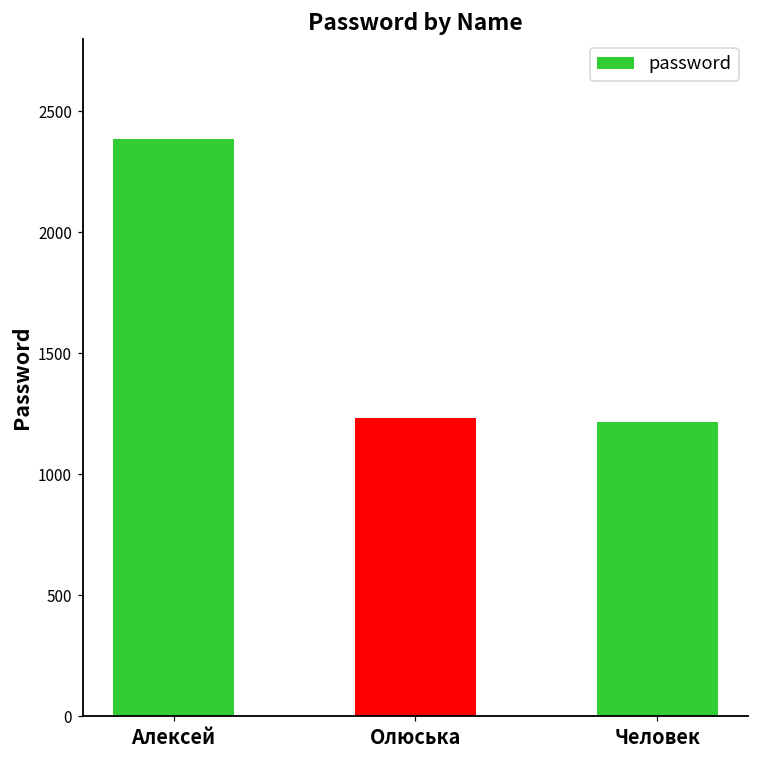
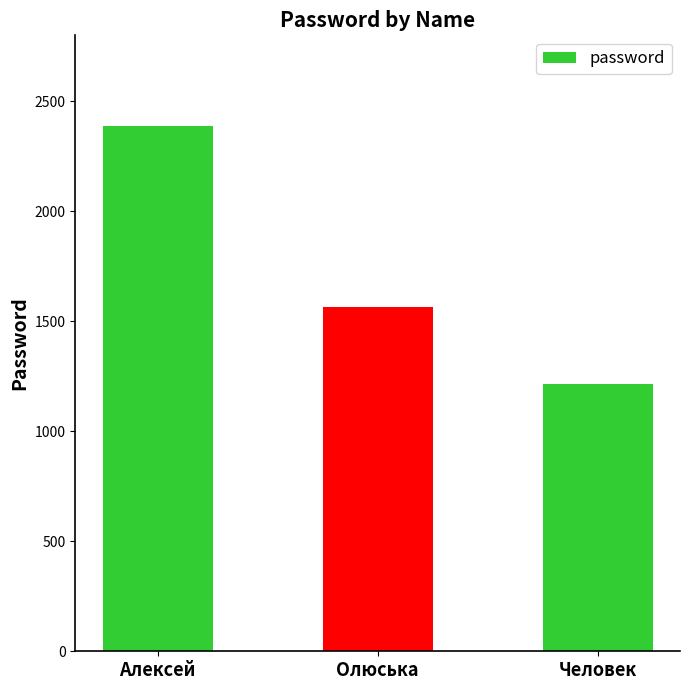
Олюська: 1230 -> 1570
